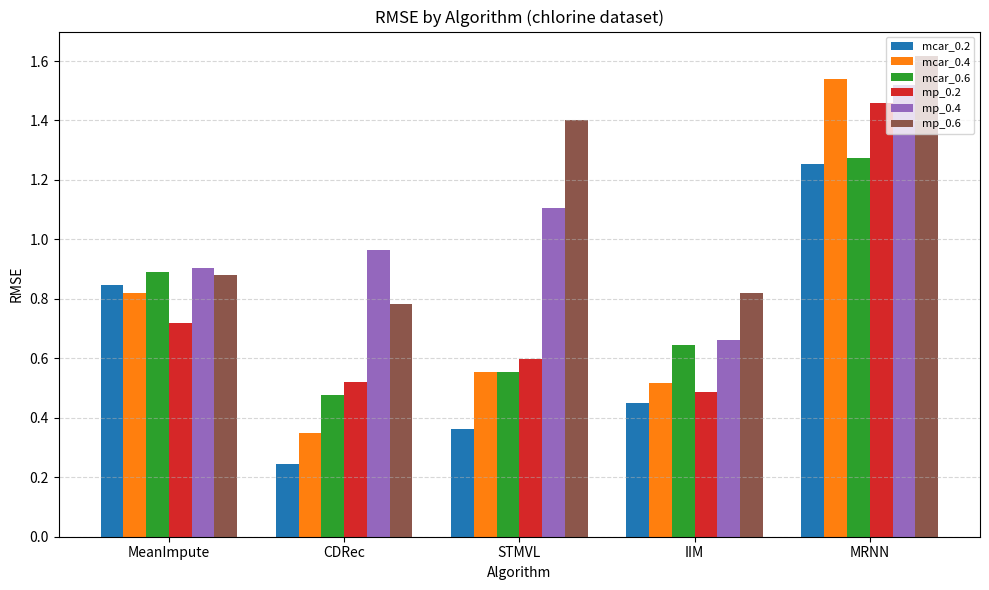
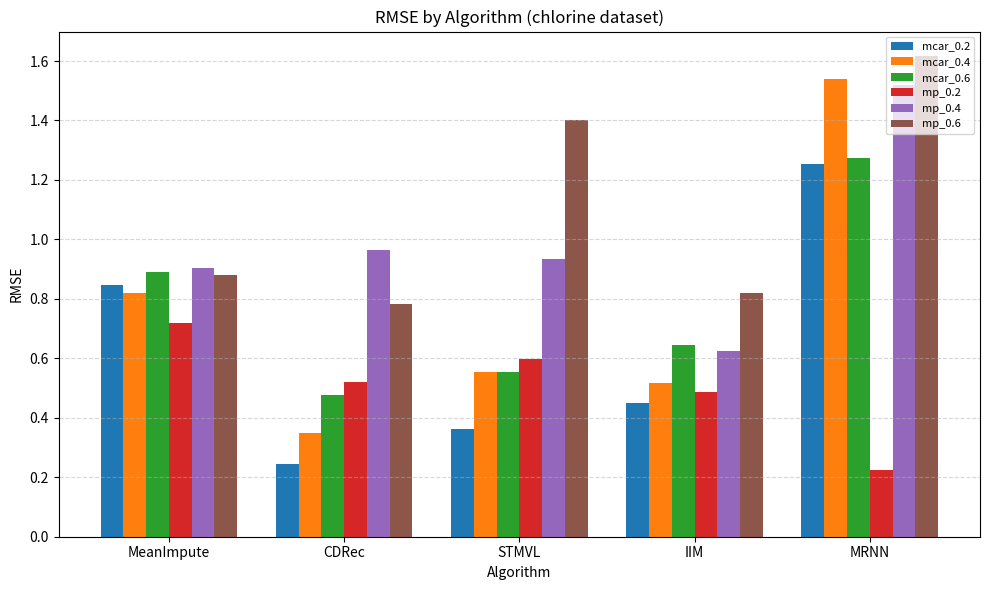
mp_0.4, STMVL: 1.11 -> 0.93
mp_0.4, IIM: 0.66 -> 0.62
mp_0.2, MRNN: 1.46 -> 0.22
